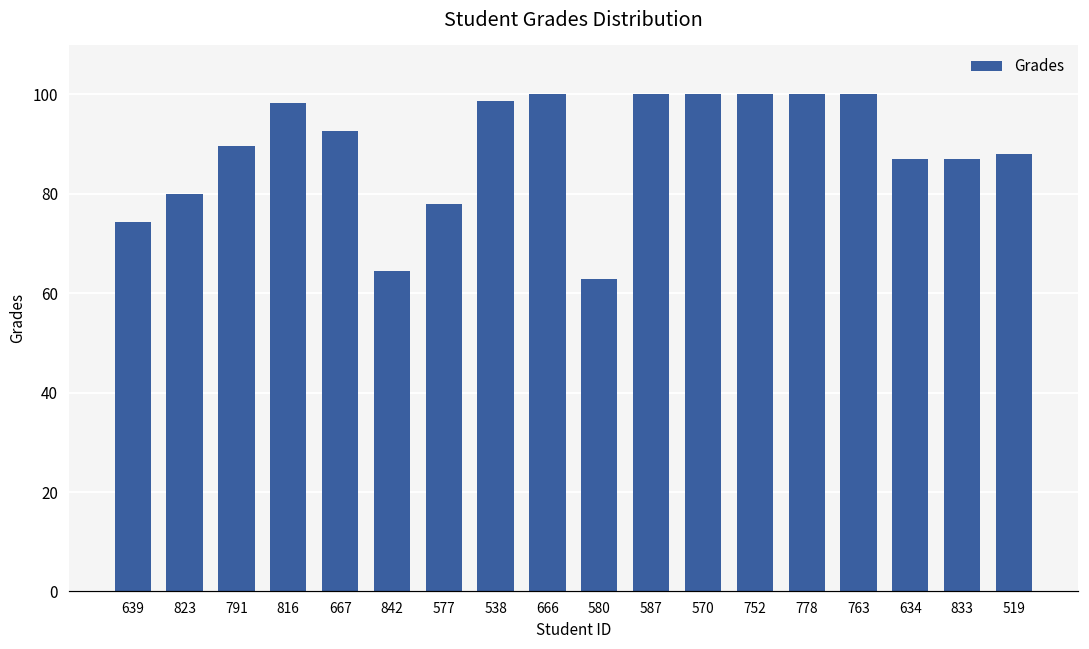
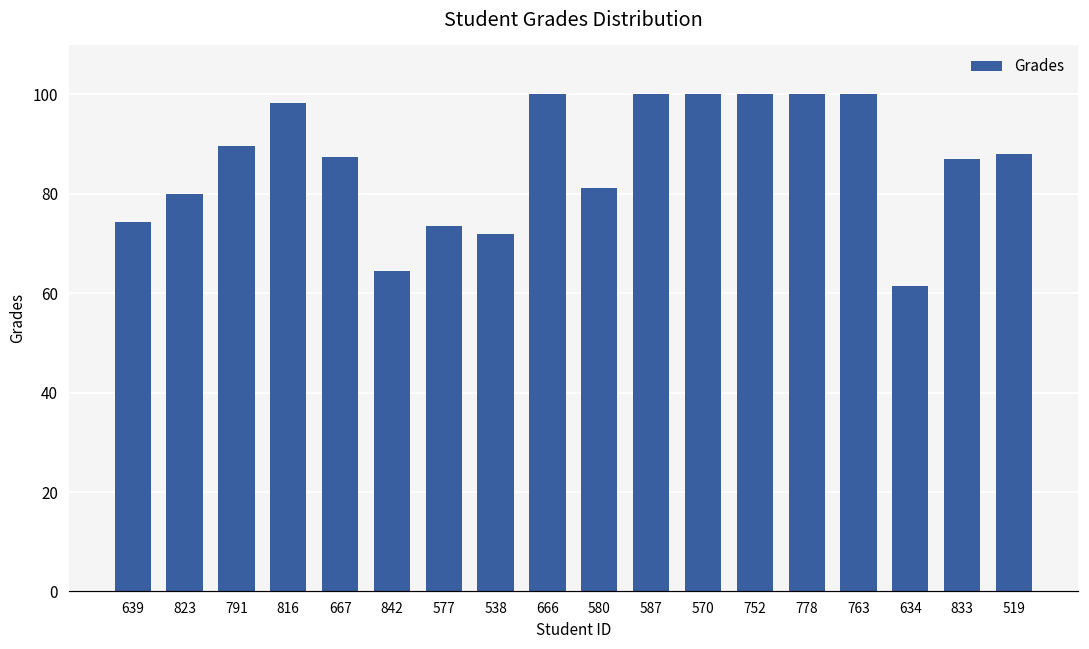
667: 93 -> 87
577: 78 -> 74
538: 99 -> 72
580: 63 -> 81
634: 87 -> 62
